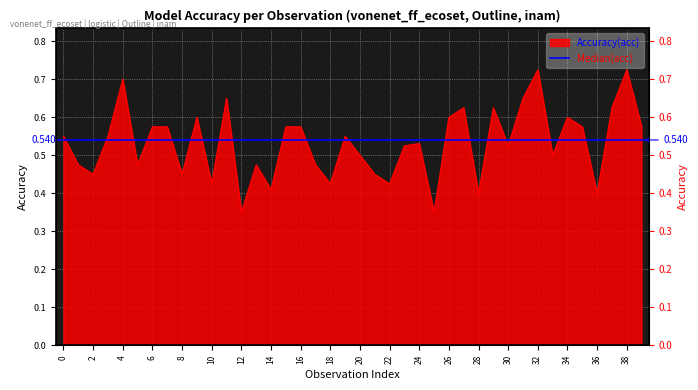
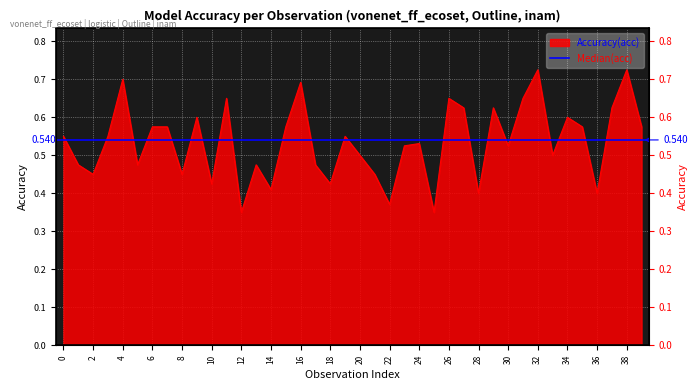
16: 0.58 -> 0.69
22: 0.43 -> 0.37
26: 0.60 -> 0.65
